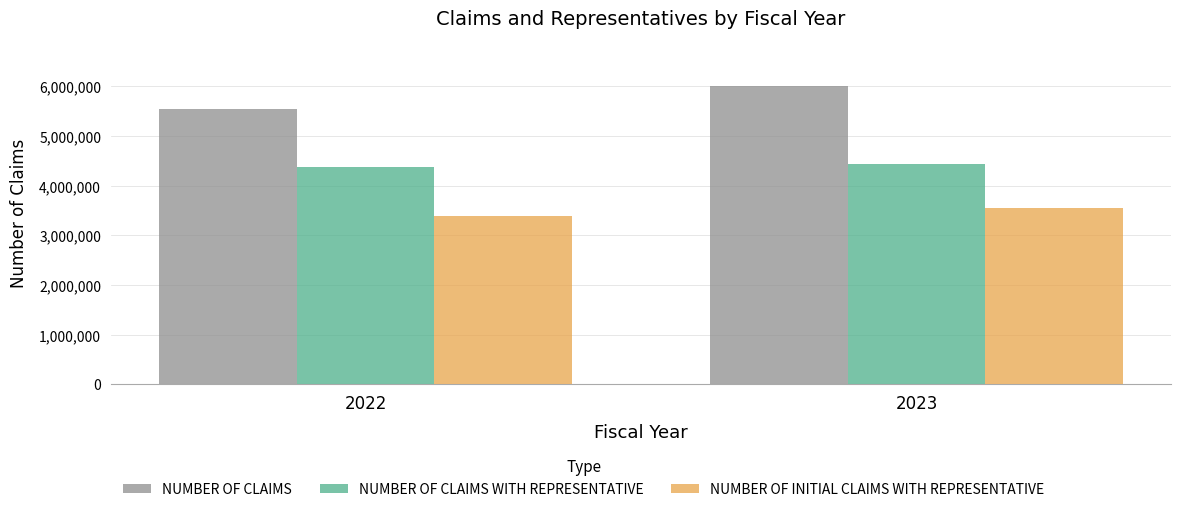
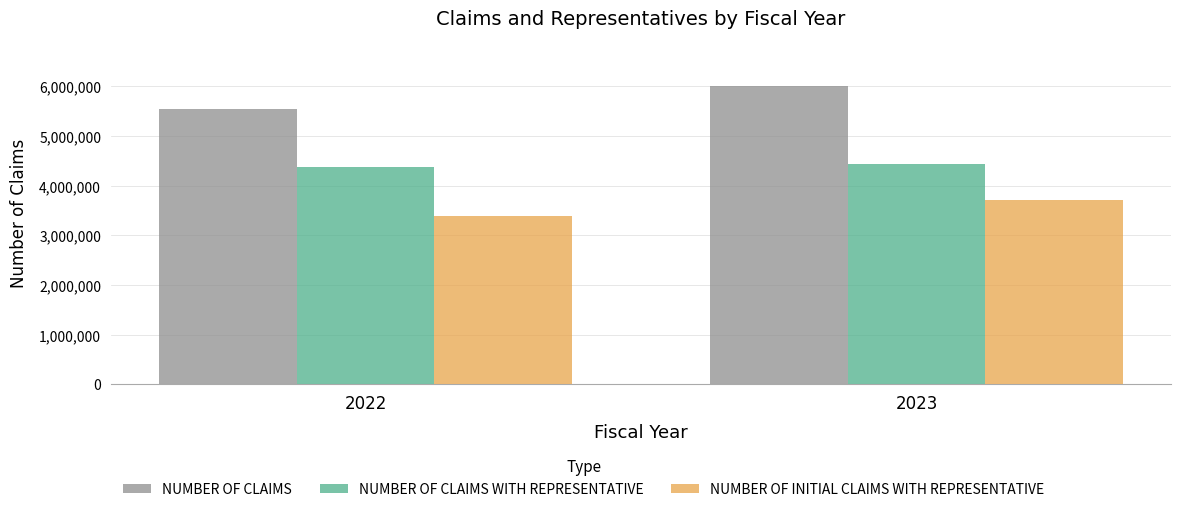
NUMBER OF INITIAL CLAIMS WITH REPRESENTATIVE, 2023: 3,500,000 -> 3,700,000
